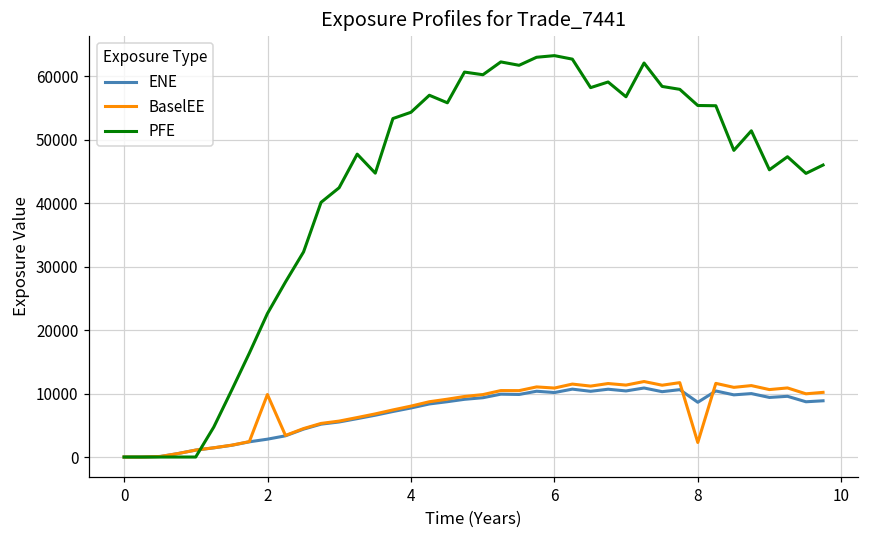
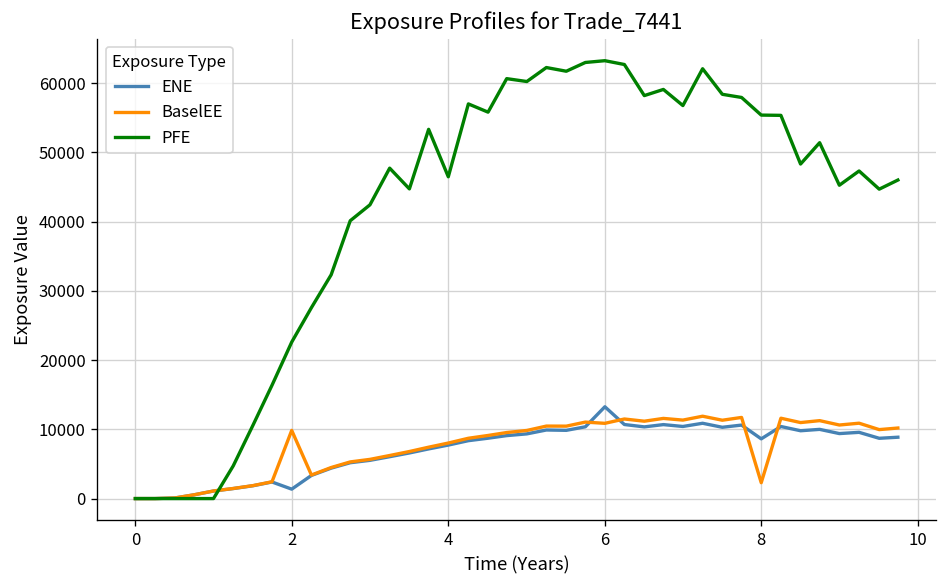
ENE, 2: 3000 -> 1000
PFE, 4: 54000 -> 46000
ENE, 6: 10000 -> 13000
